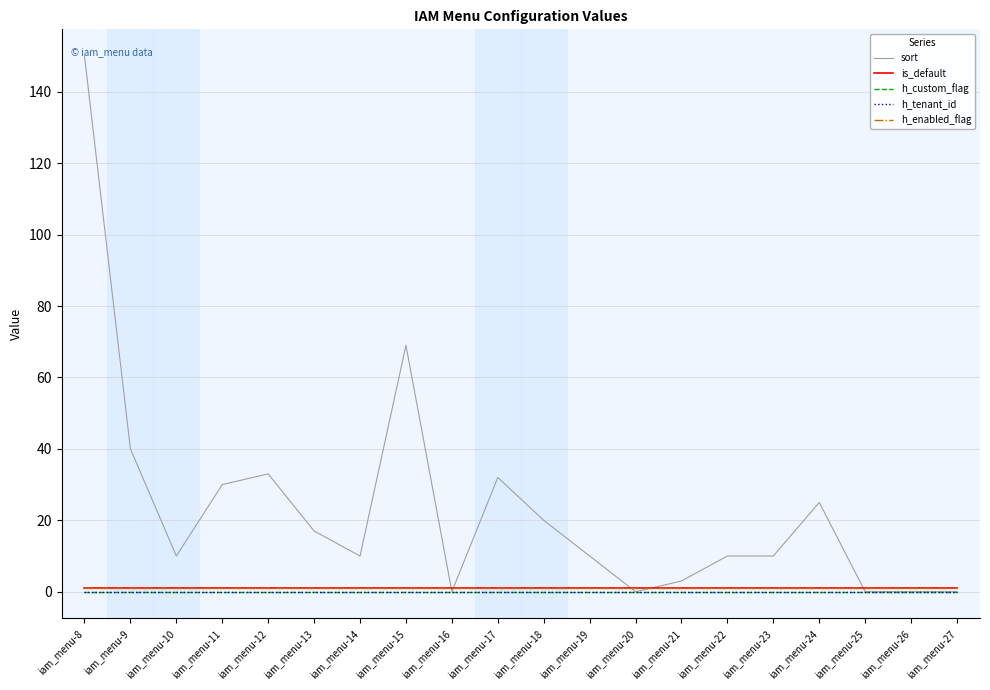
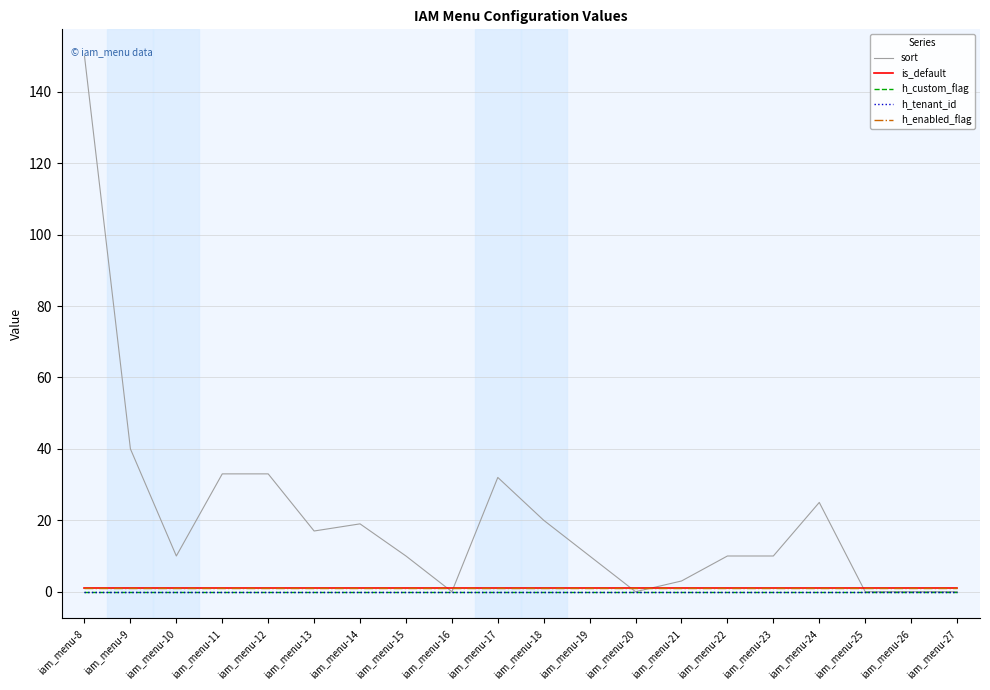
sort, iam_menu-11: 30 -> 33
sort, iam_menu-14: 10 -> 19
sort, iam_menu-15: 69 -> 10
